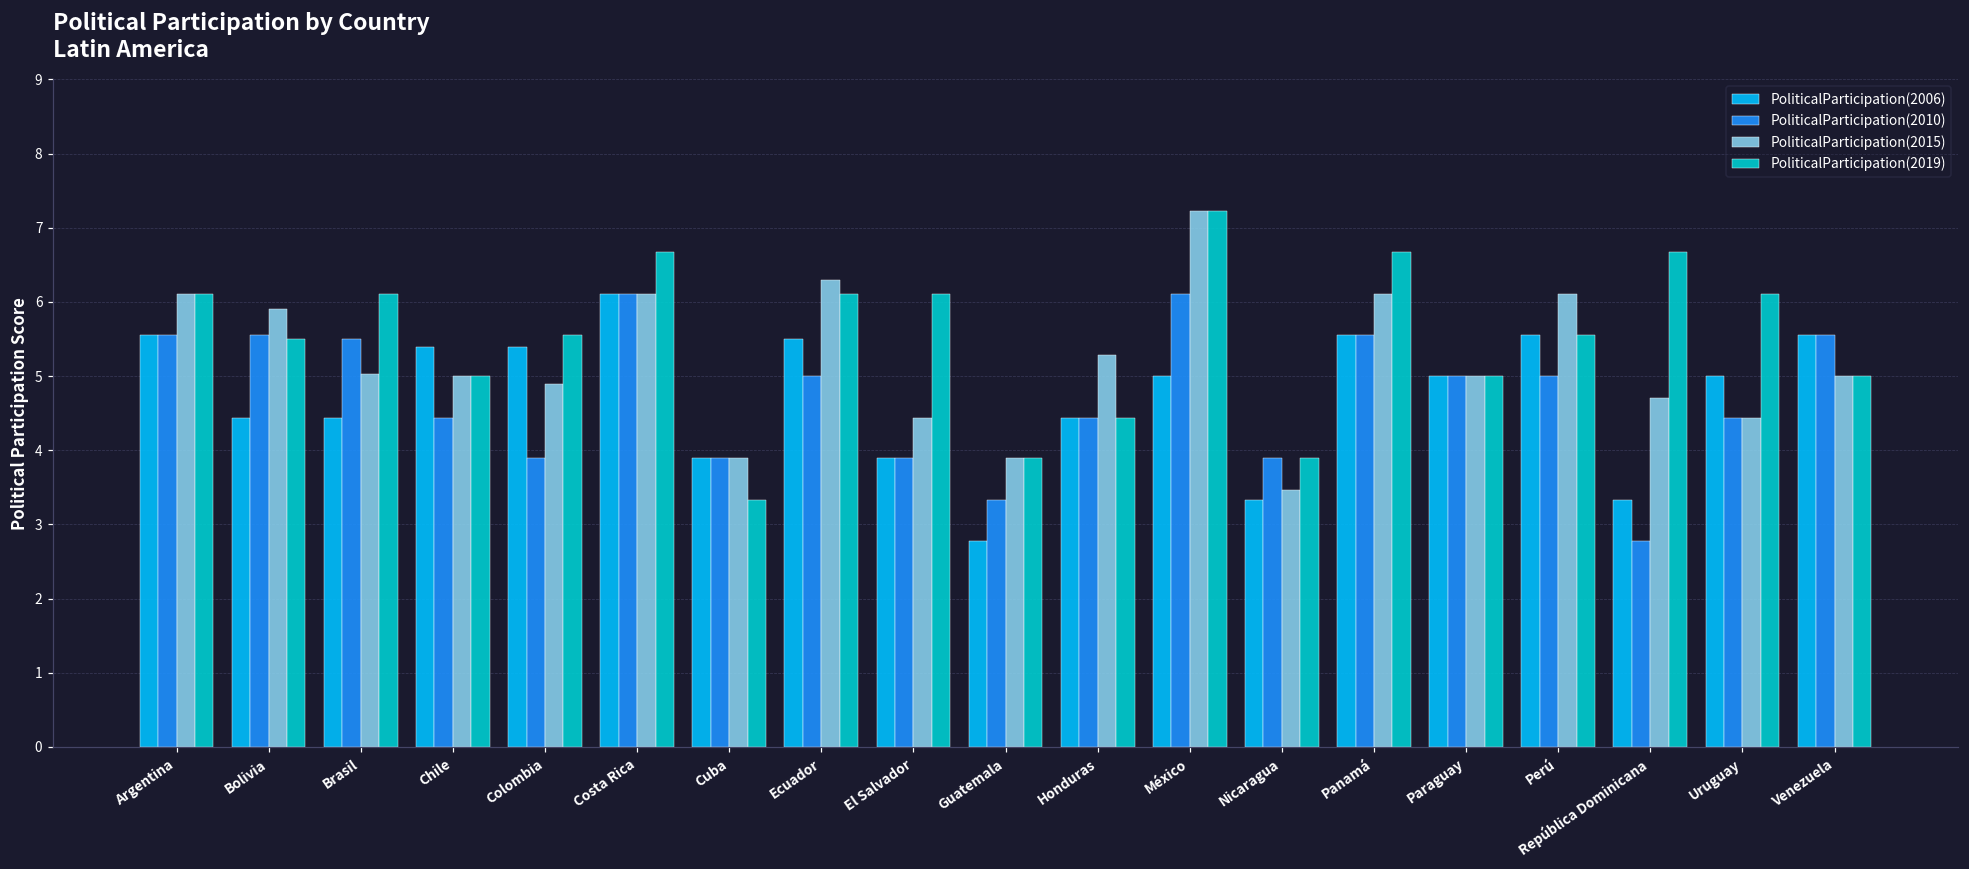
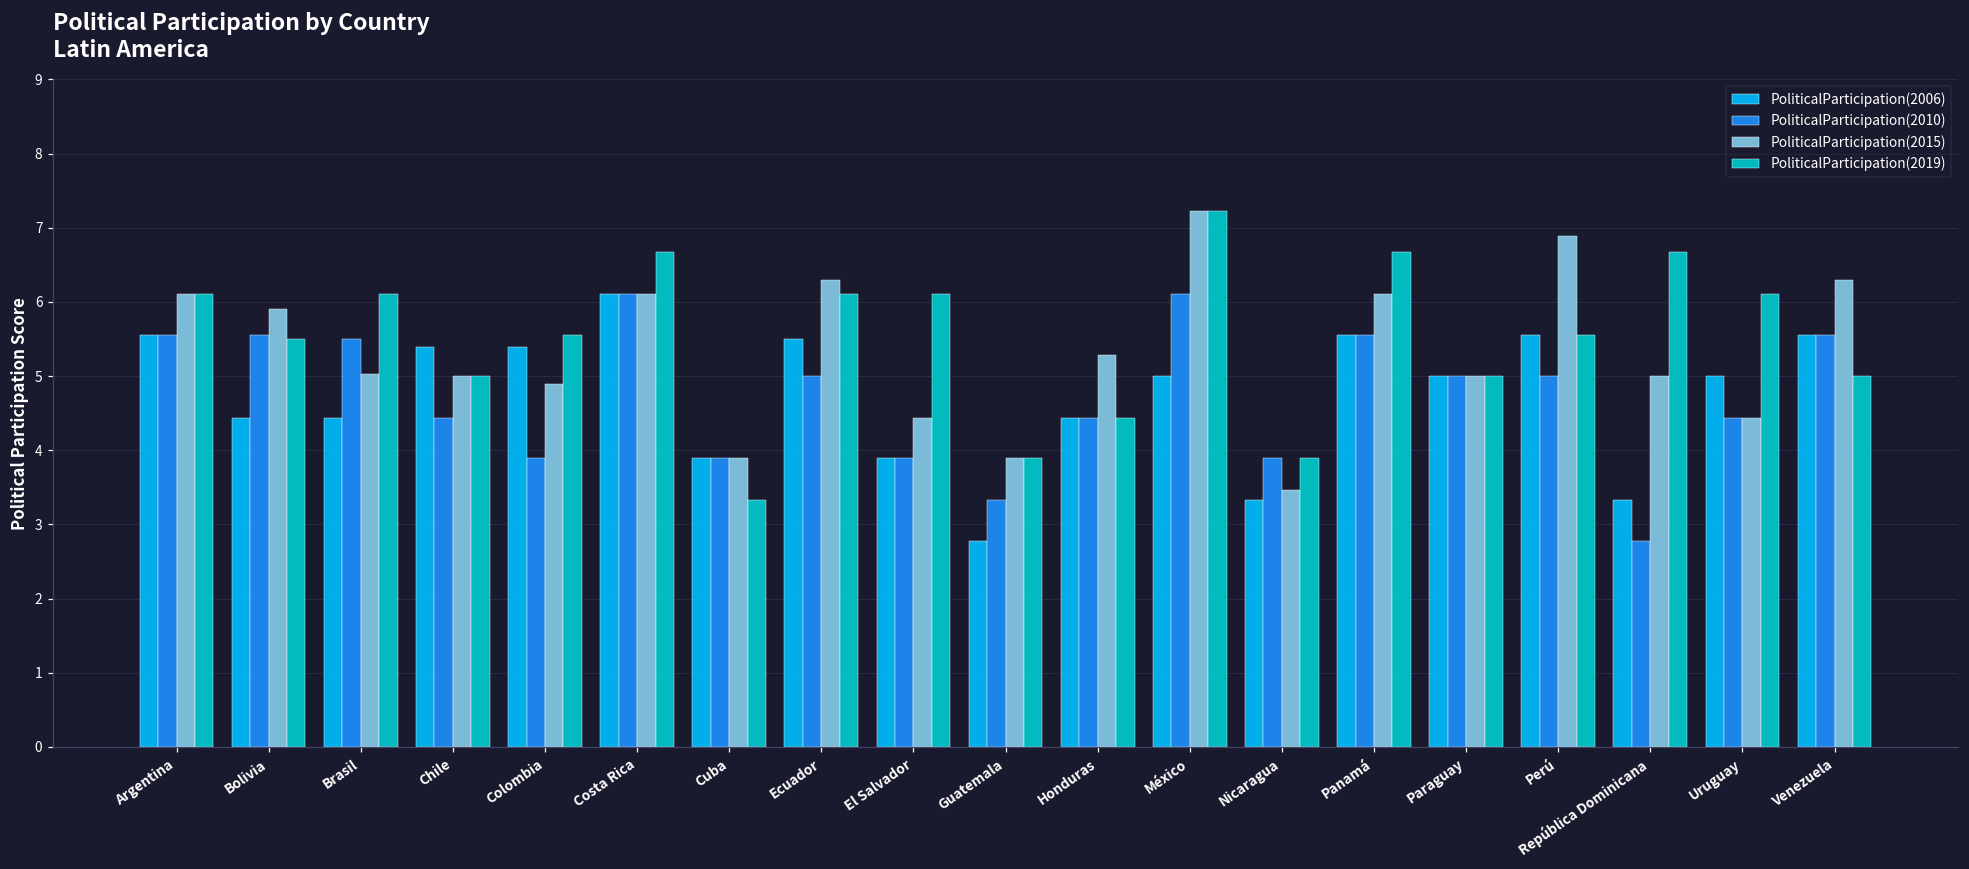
PoliticalParticipation(2015), Perú: 6.1 -> 6.9
PoliticalParticipation(2015), República Dominicana: 4.7 -> 5.0
PoliticalParticipation(2015), Venezuela: 5.0 -> 6.3
